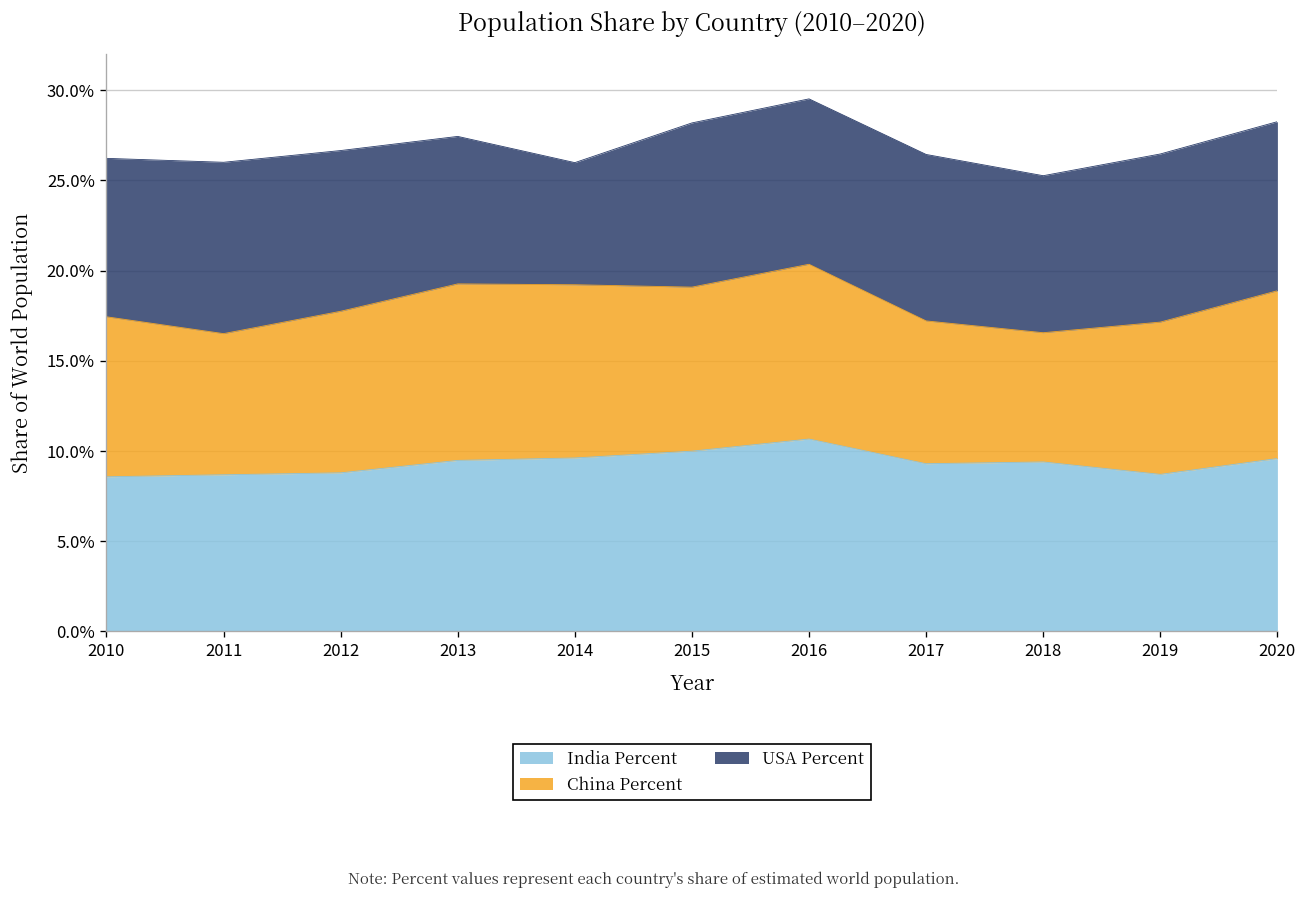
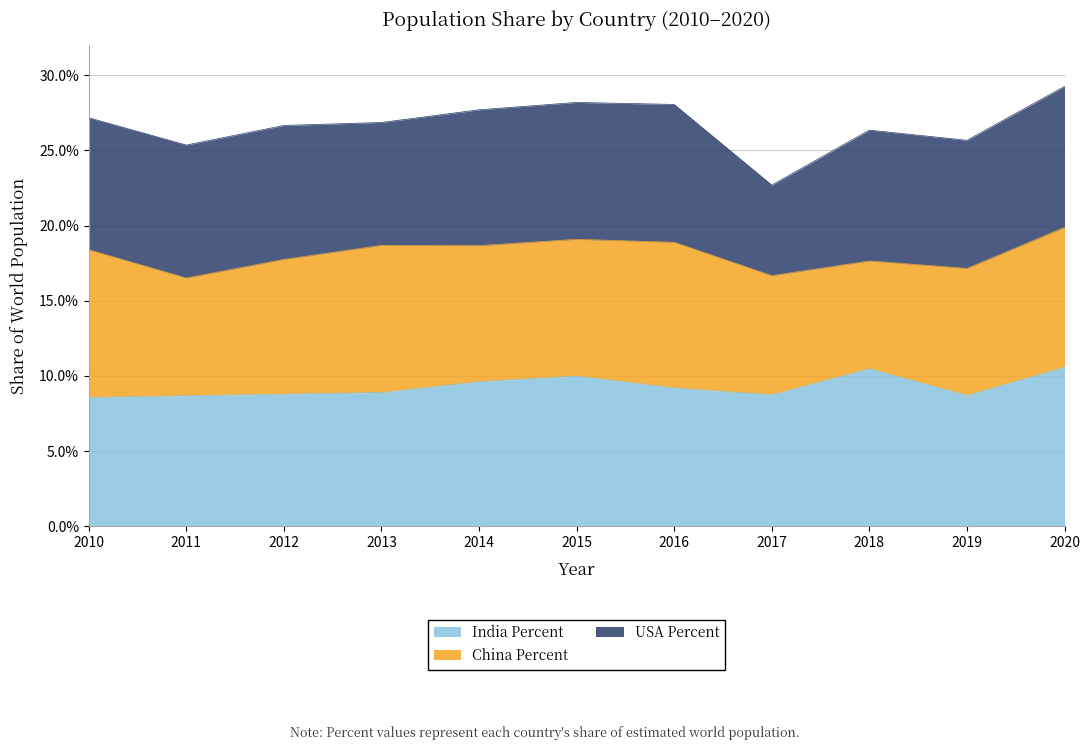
China Percent, 2010: 8.9% -> 9.8%
USA Percent, 2011: 9.5% -> 8.8%
India Percent, 2013: 9.5% -> 8.9%
China Percent, 2014: 9.6% -> 9.0%
USA Percent, 2014: 6.8% -> 9.0%
India Percent, 2016: 10.7% -> 9.2%
India Percent, 2017: 9.3% -> 8.7%
USA Percent, 2017: 9.2% -> 6.0%
India Percent, 2018: 9.4% -> 10.5%
USA Percent, 2019: 9.3% -> 8.5%
India Percent, 2020: 9.6% -> 10.6%
